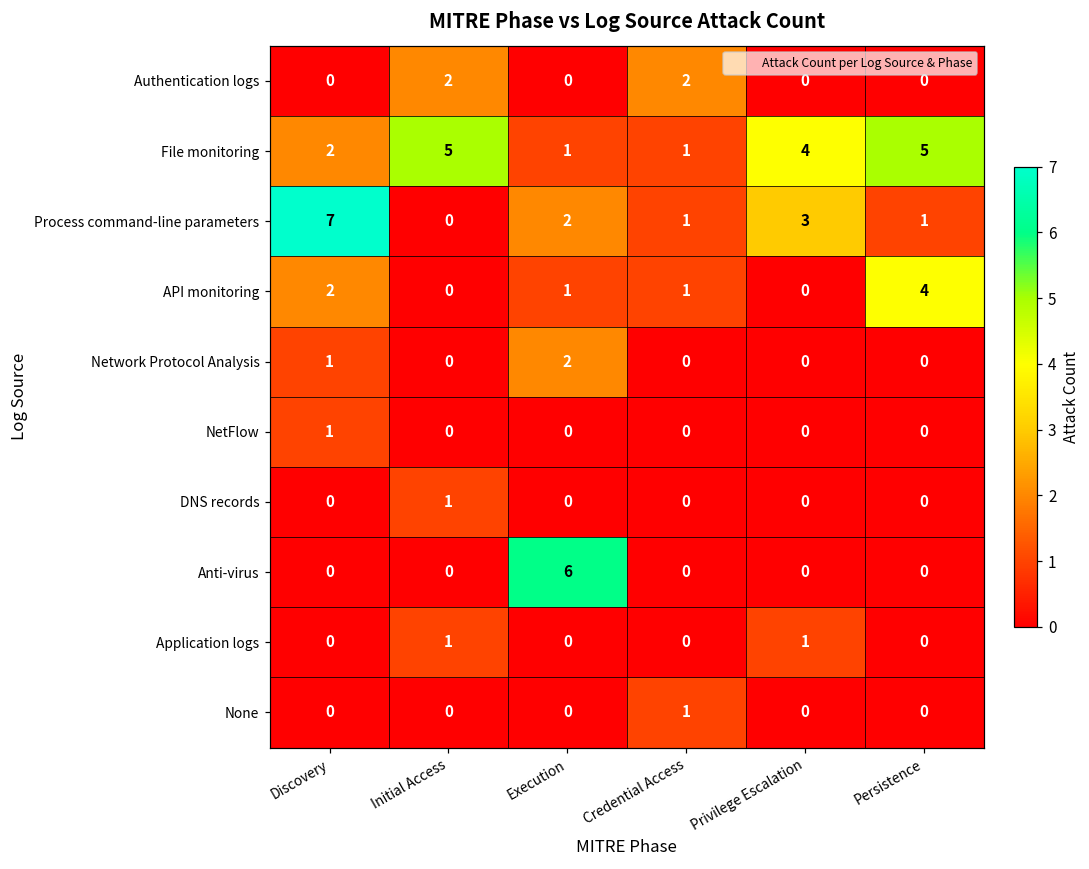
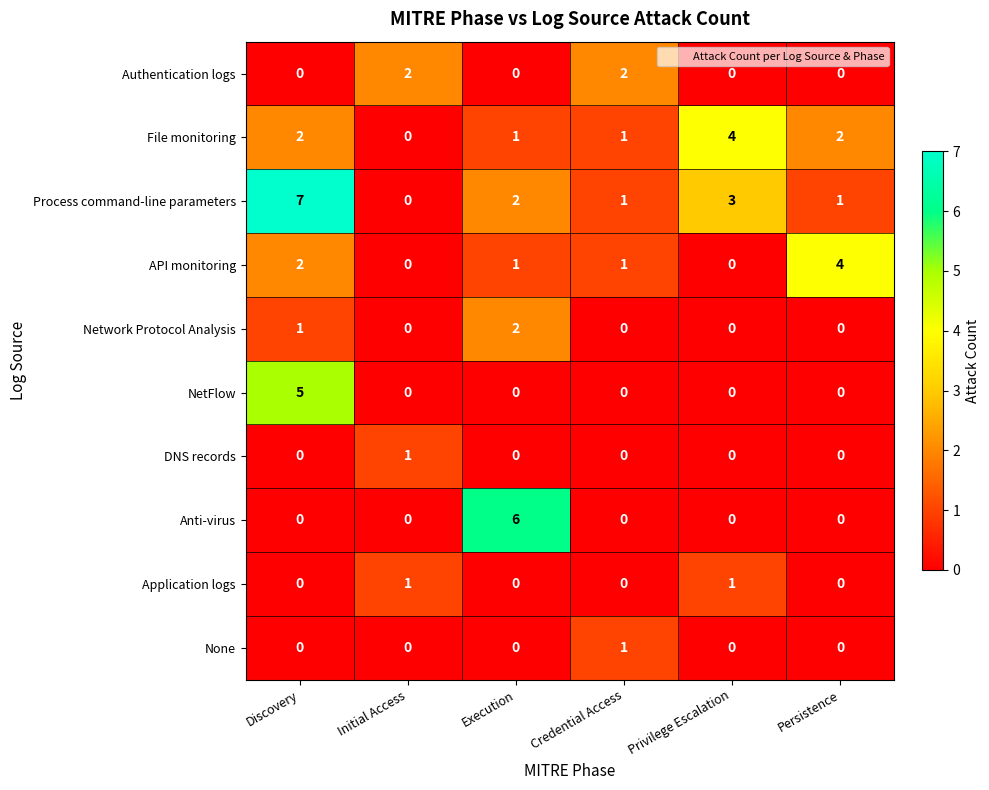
File monitoring, Initial Access: 5 -> 0
File monitoring, Persistence: 5 -> 2
NetFlow, Discovery: 1 -> 5
